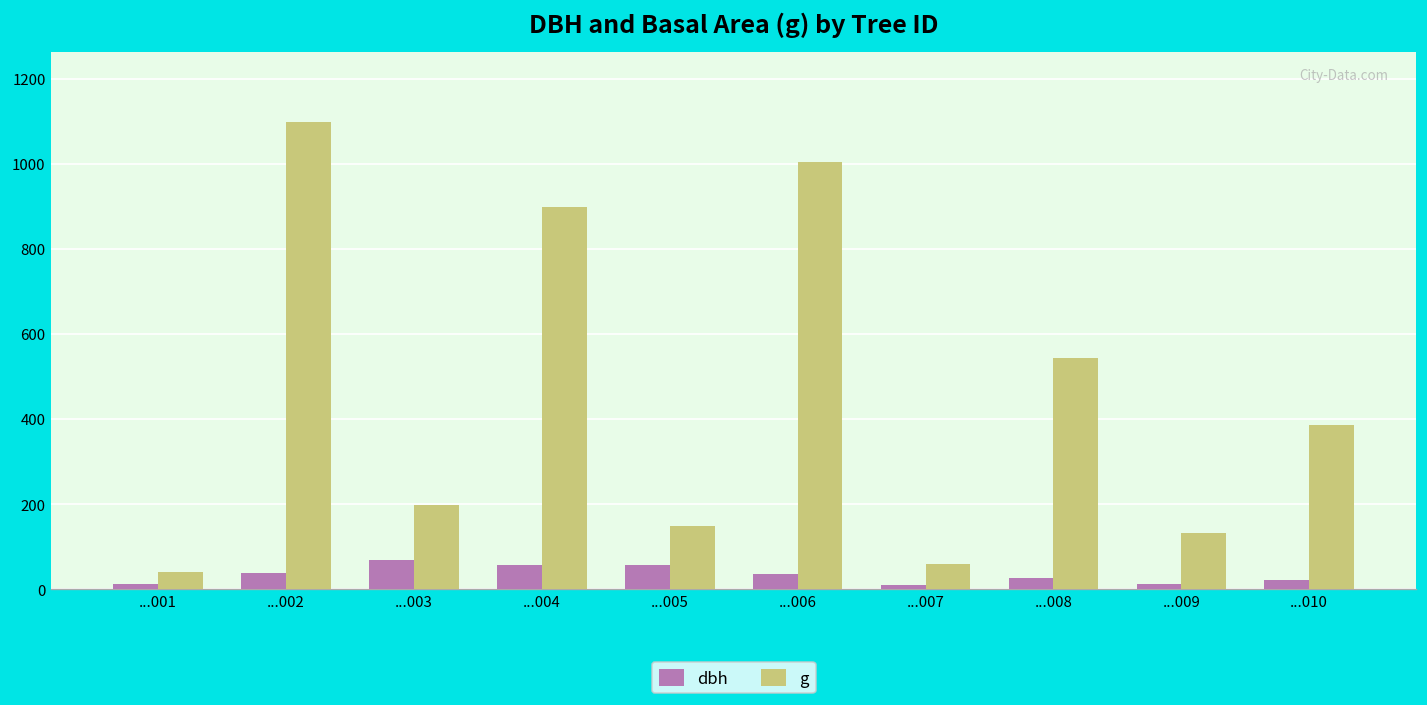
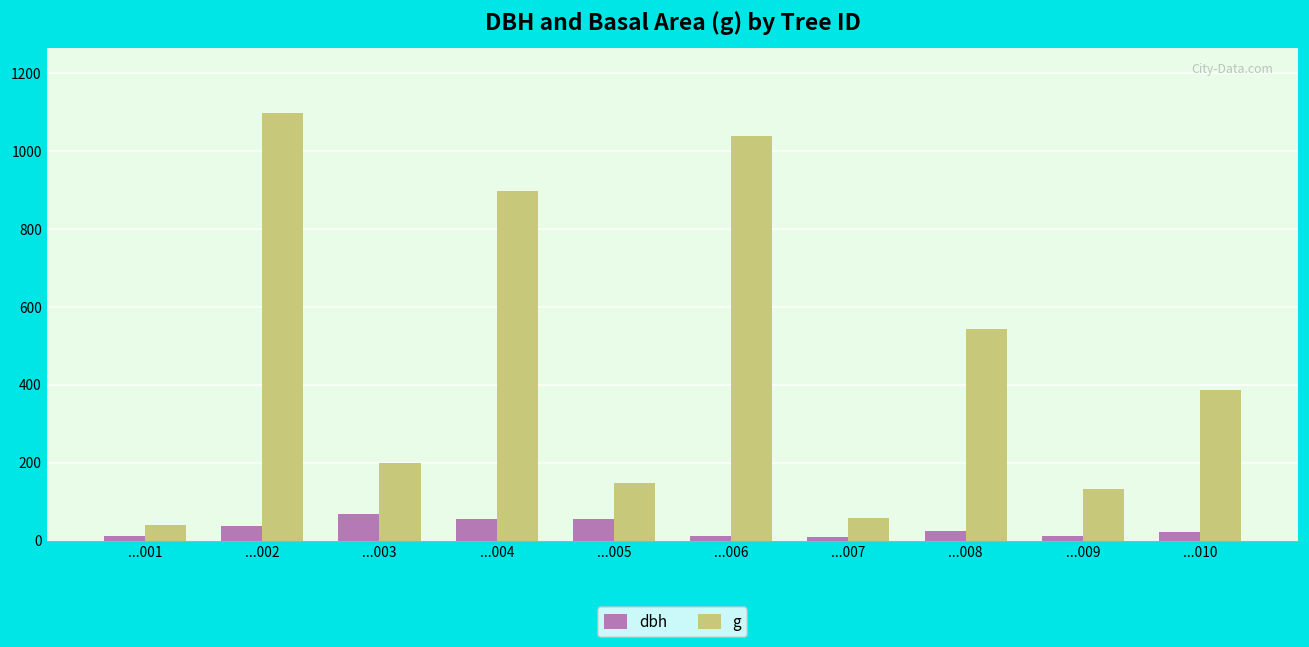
dbh, ...006: 40 -> 10
g, ...006: 1000 -> 1040
